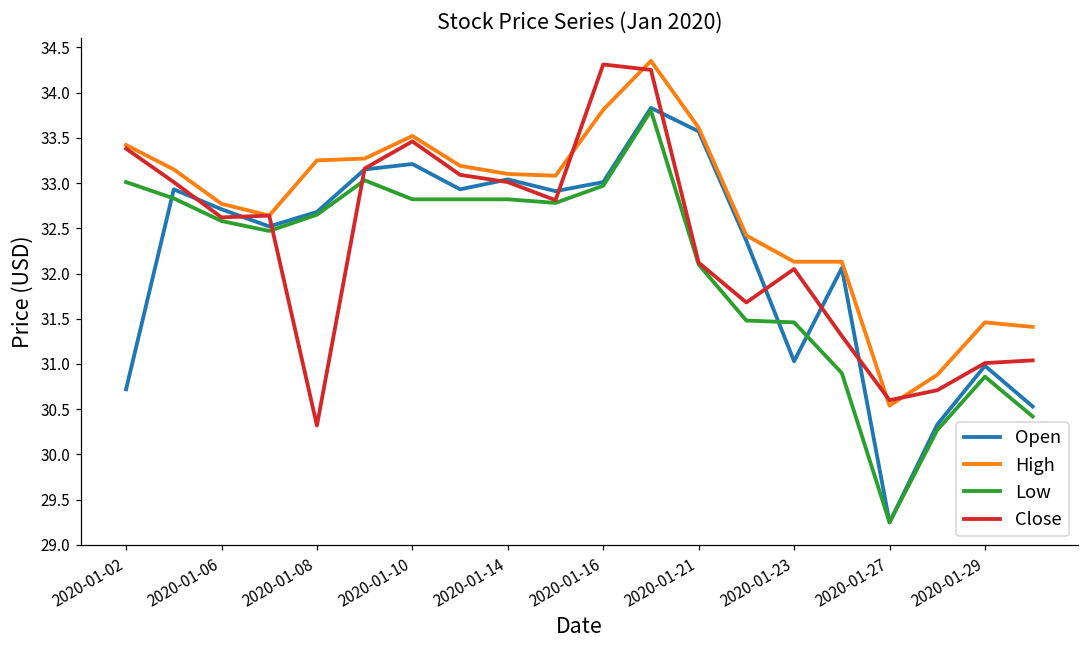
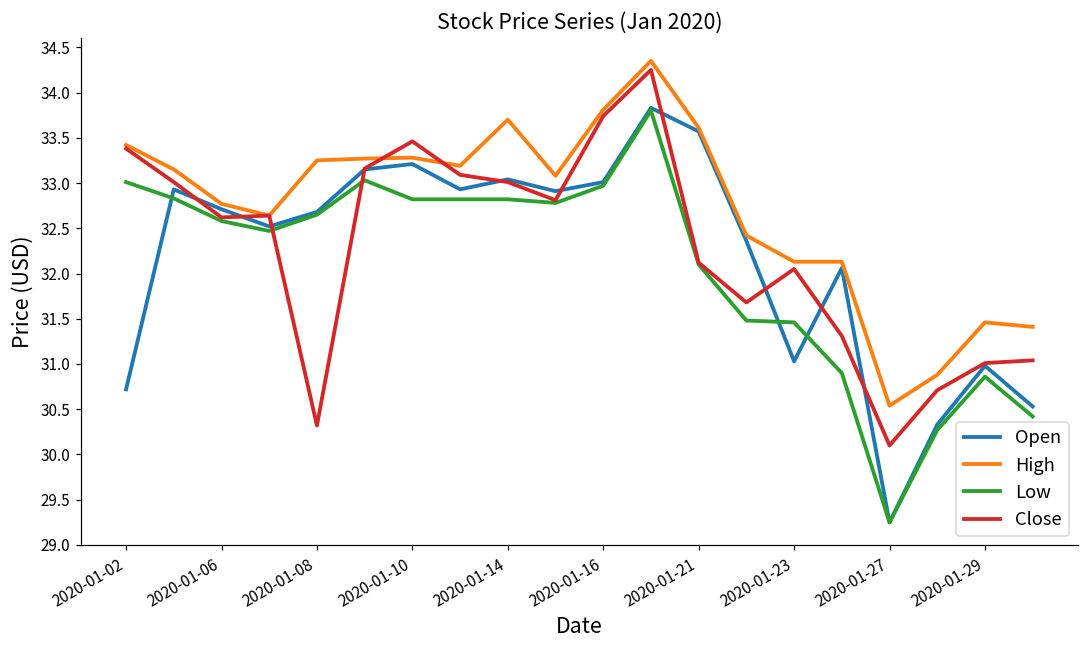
High, 2020-01-10: 33.5 -> 33.3
High, 2020-01-14: 33.1 -> 33.7
Close, 2020-01-16: 34.3 -> 33.7
Close, 2020-01-27: 30.6 -> 30.1
